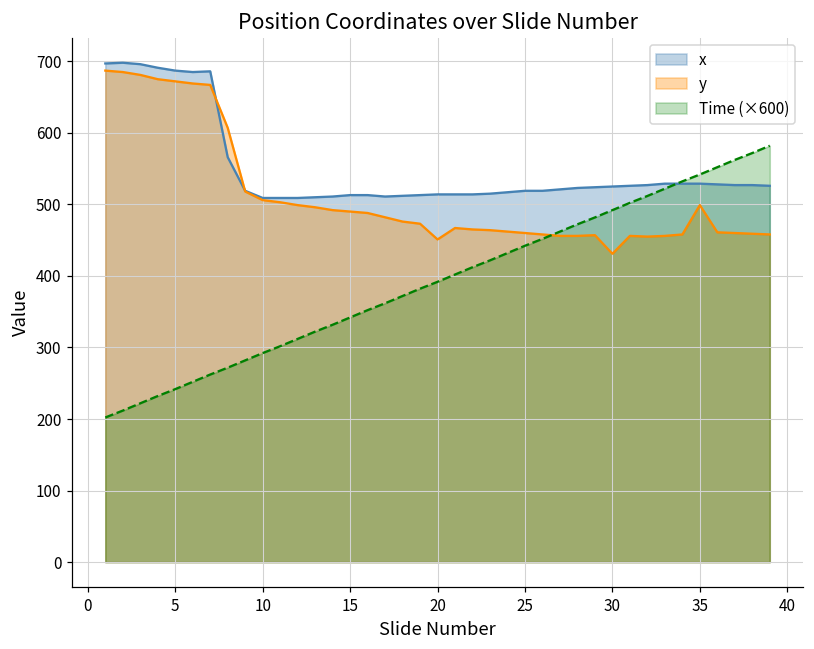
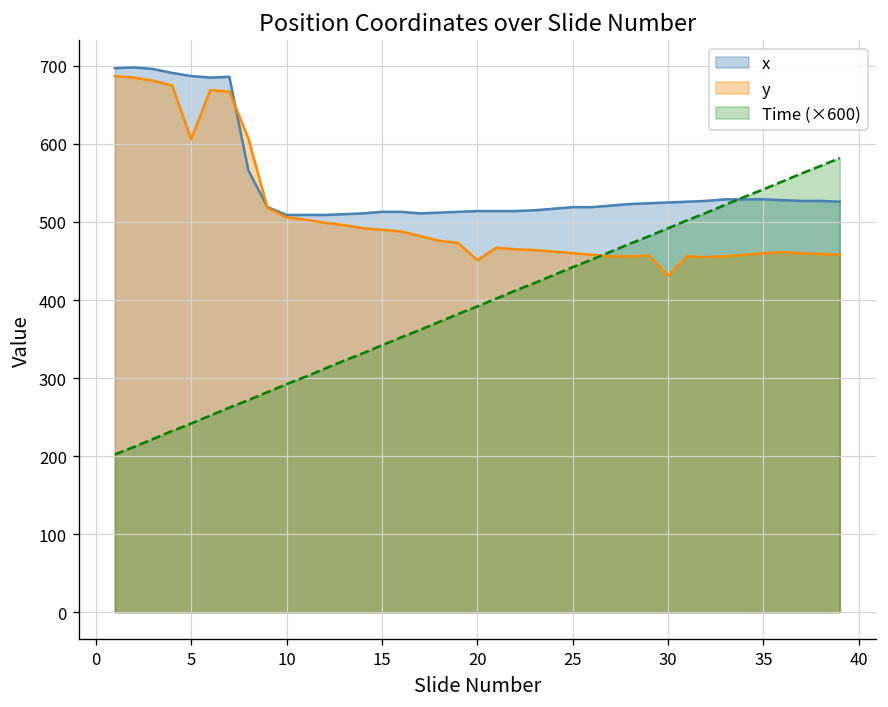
y, 5: 670 -> 610
y, 35: 500 -> 460
